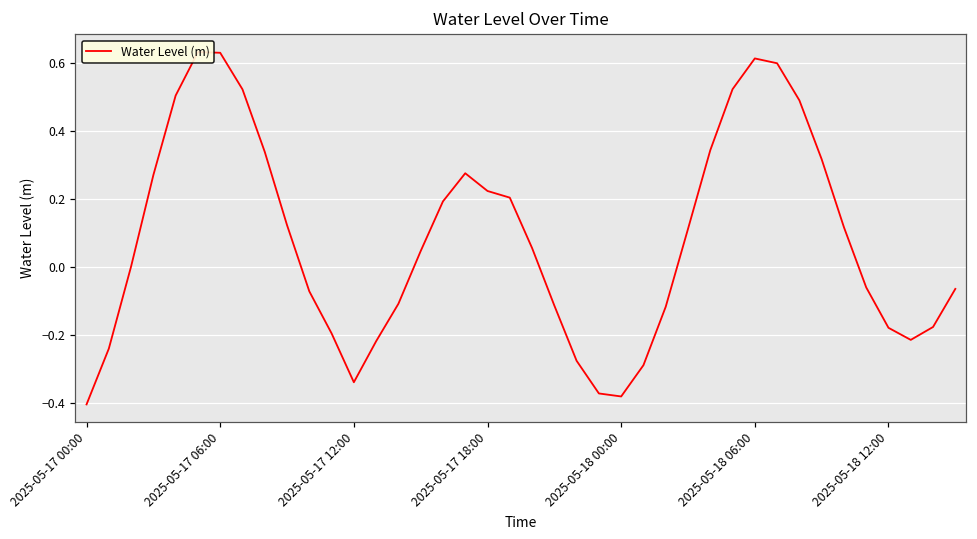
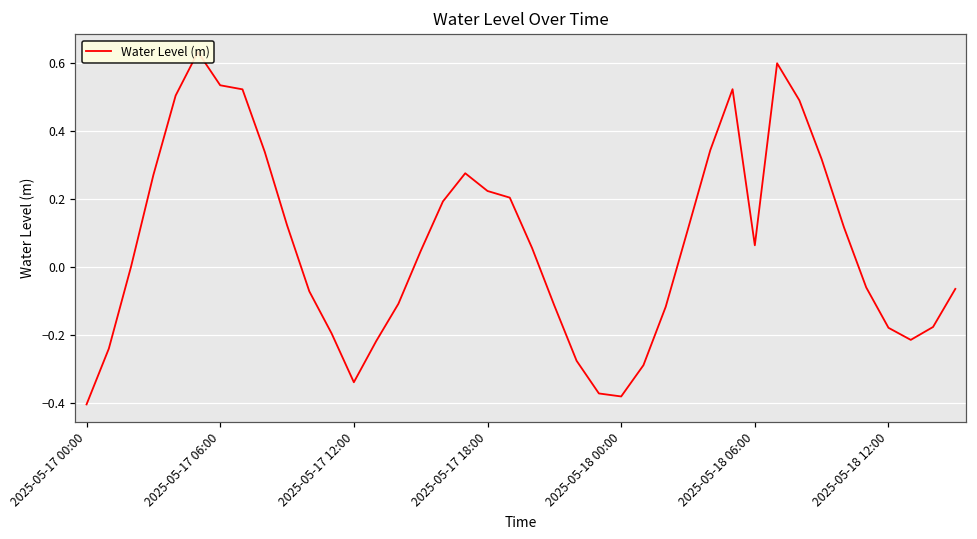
2025-05-17 06:00: 0.63 -> 0.54
2025-05-18 06:00: 0.61 -> 0.06
